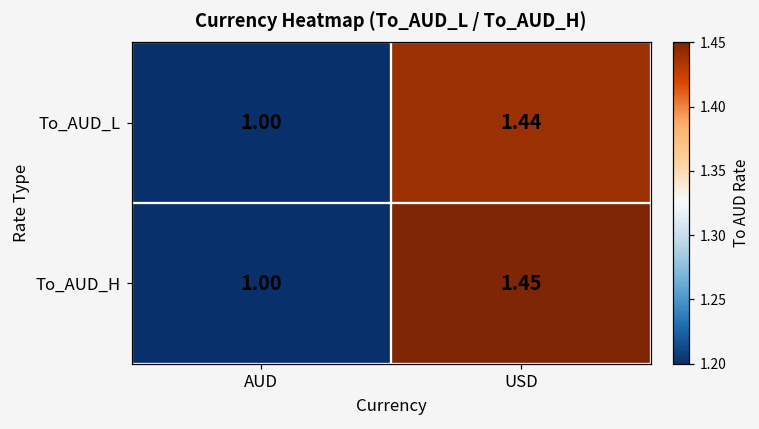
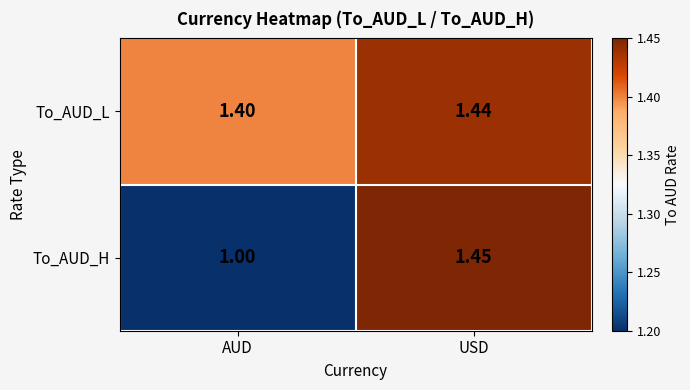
To_AUD_L, AUD: 1.00 -> 1.40
